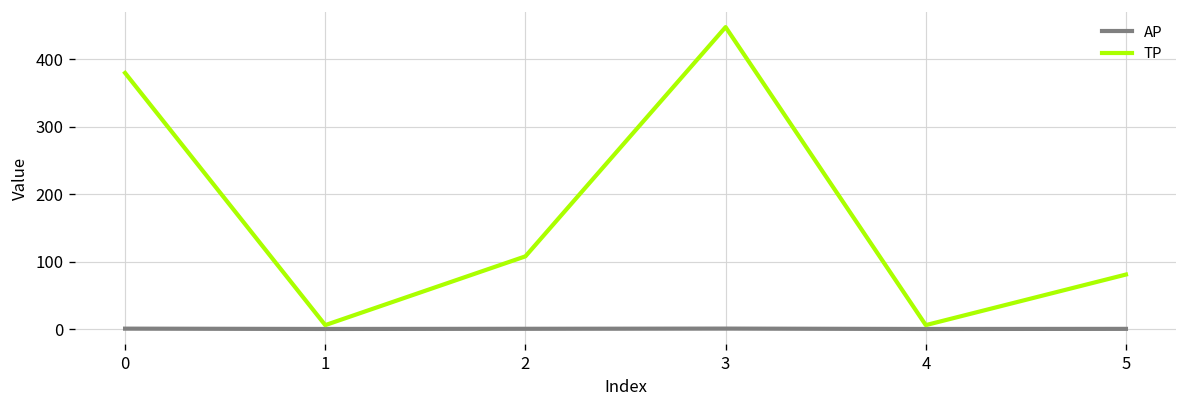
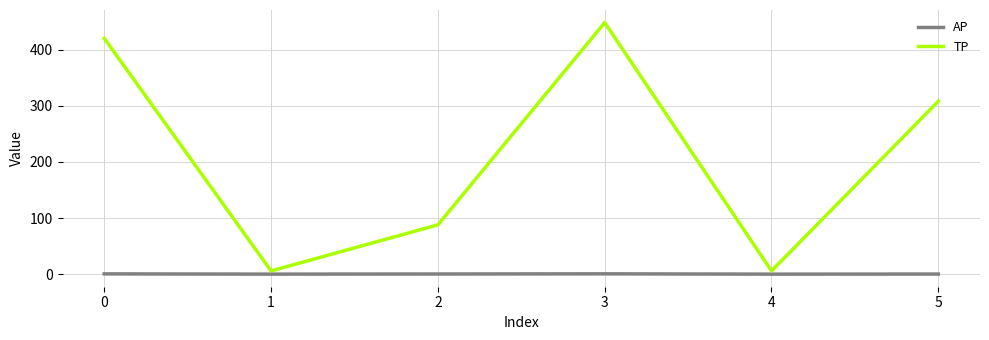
TP, 0: 380 -> 420
TP, 2: 110 -> 90
TP, 5: 80 -> 310
